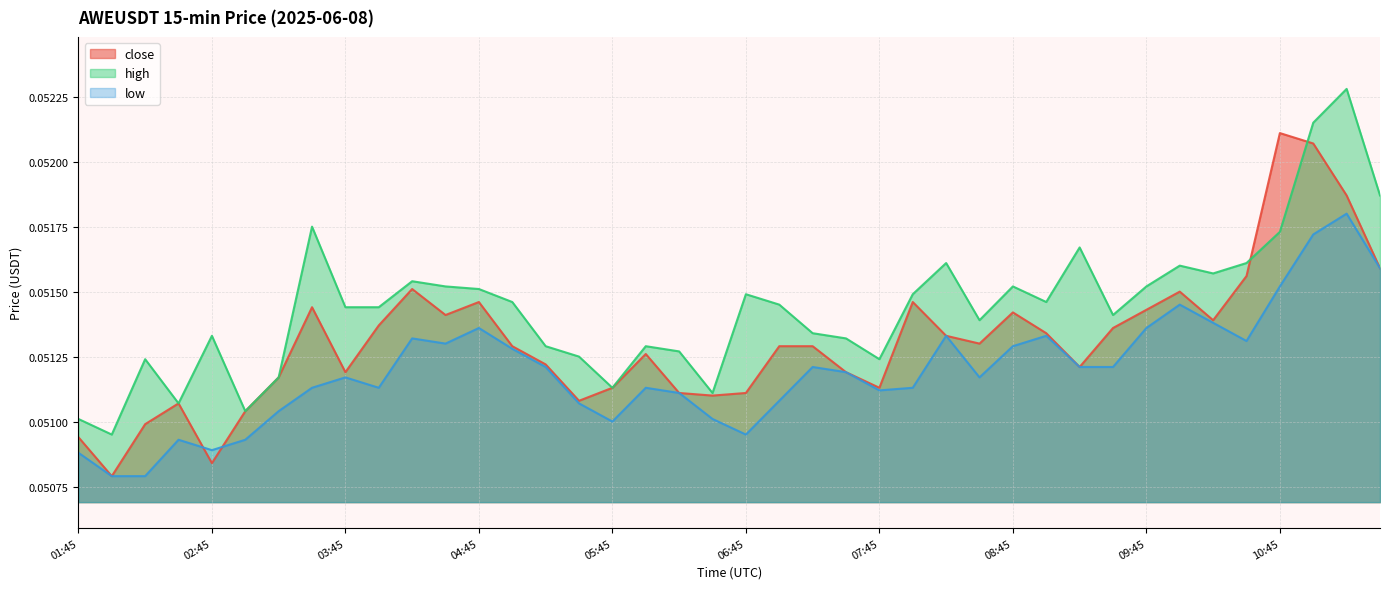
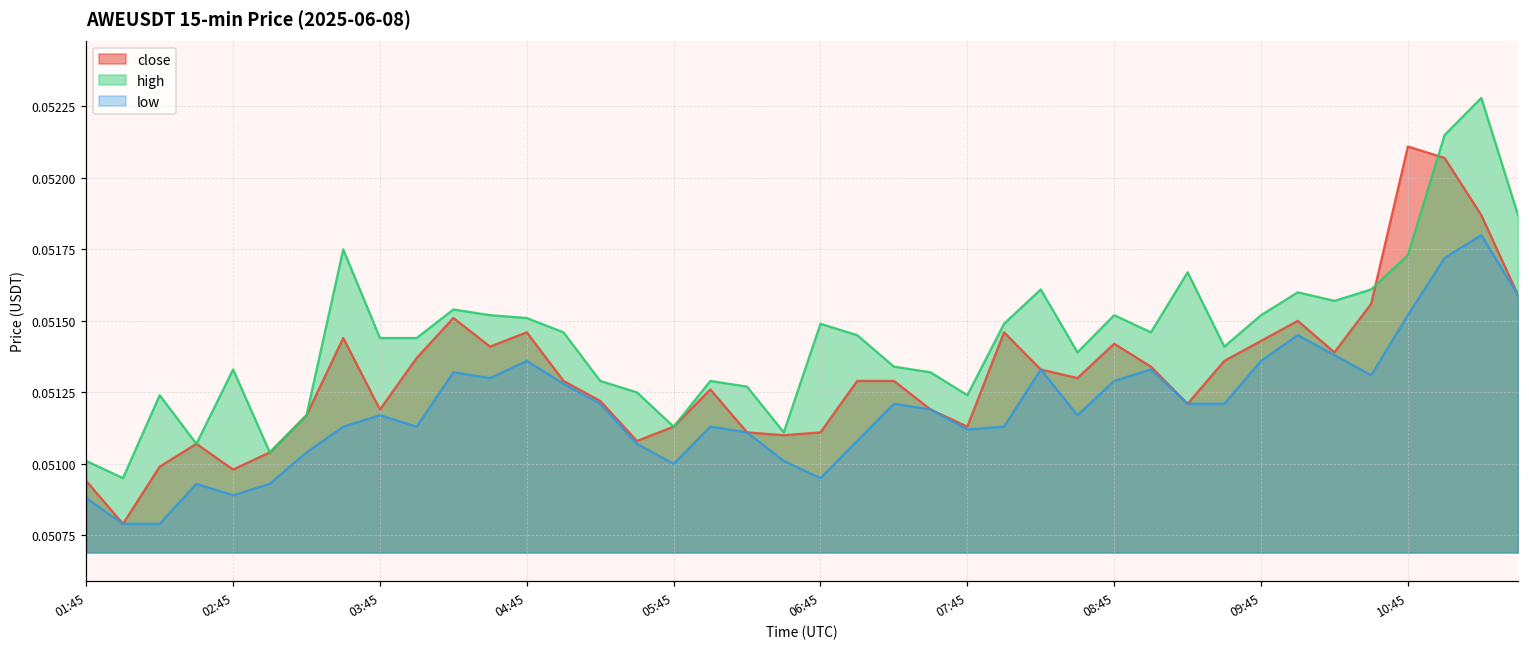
close, 02:45: 0.05084 -> 0.05098
